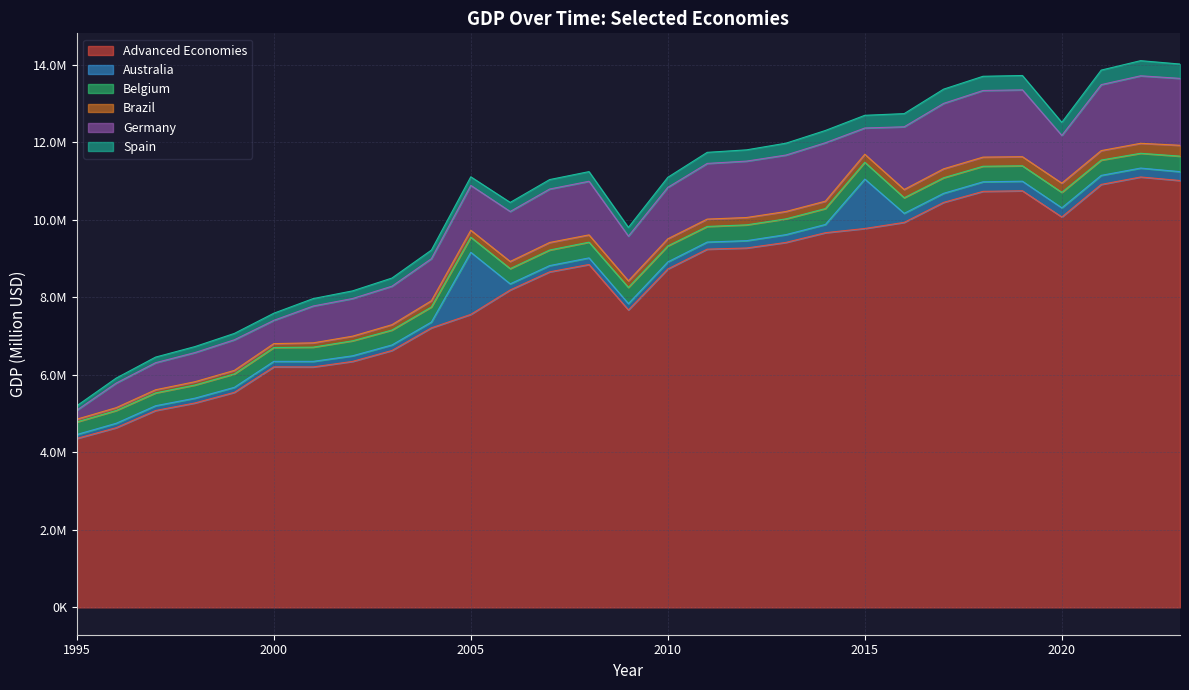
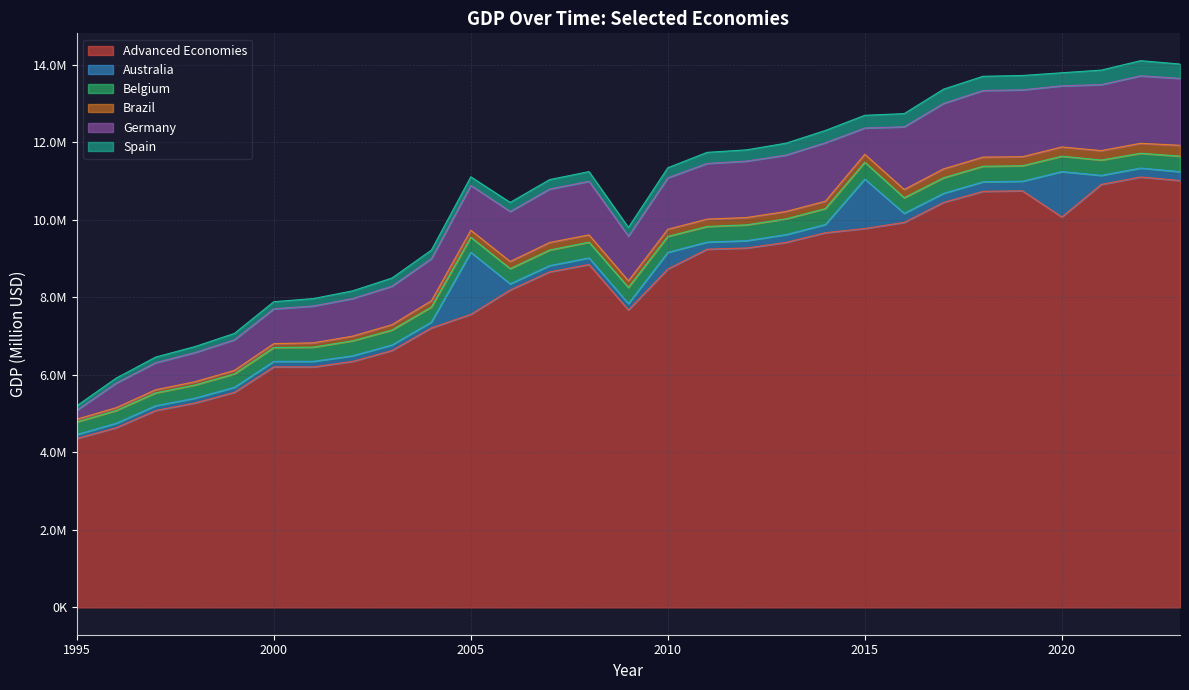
Germany, 2000: 600000 -> 900000
Australia, 2010: 200000 -> 400000
Australia, 2020: 200000 -> 1200000
Germany, 2020: 1200000 -> 1600000
